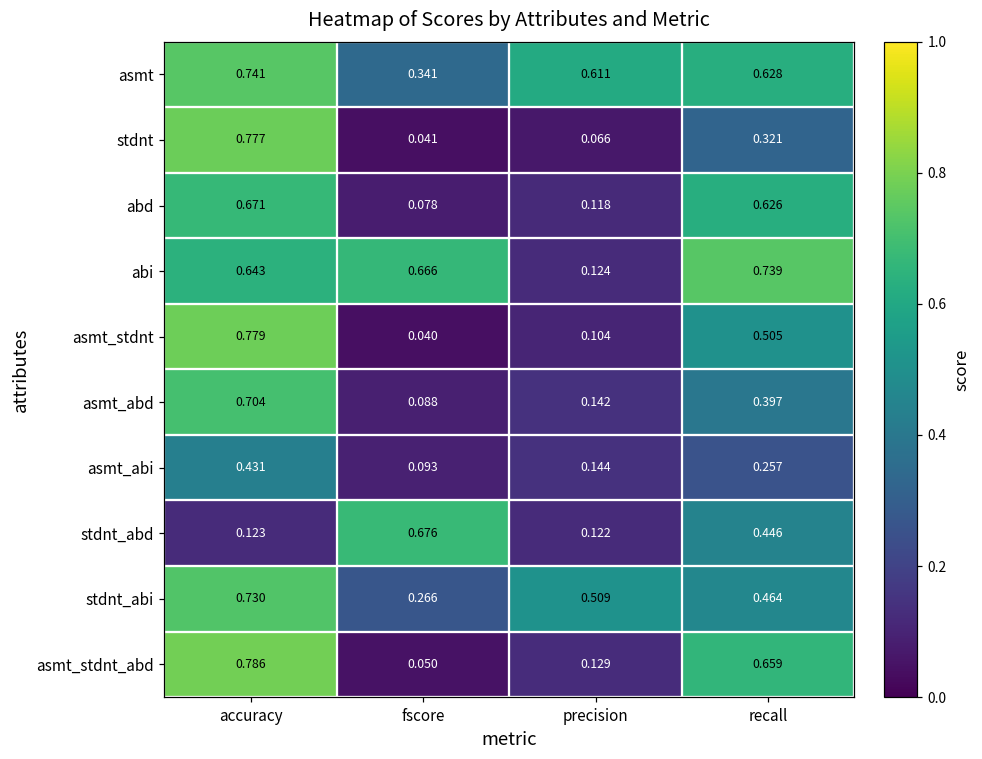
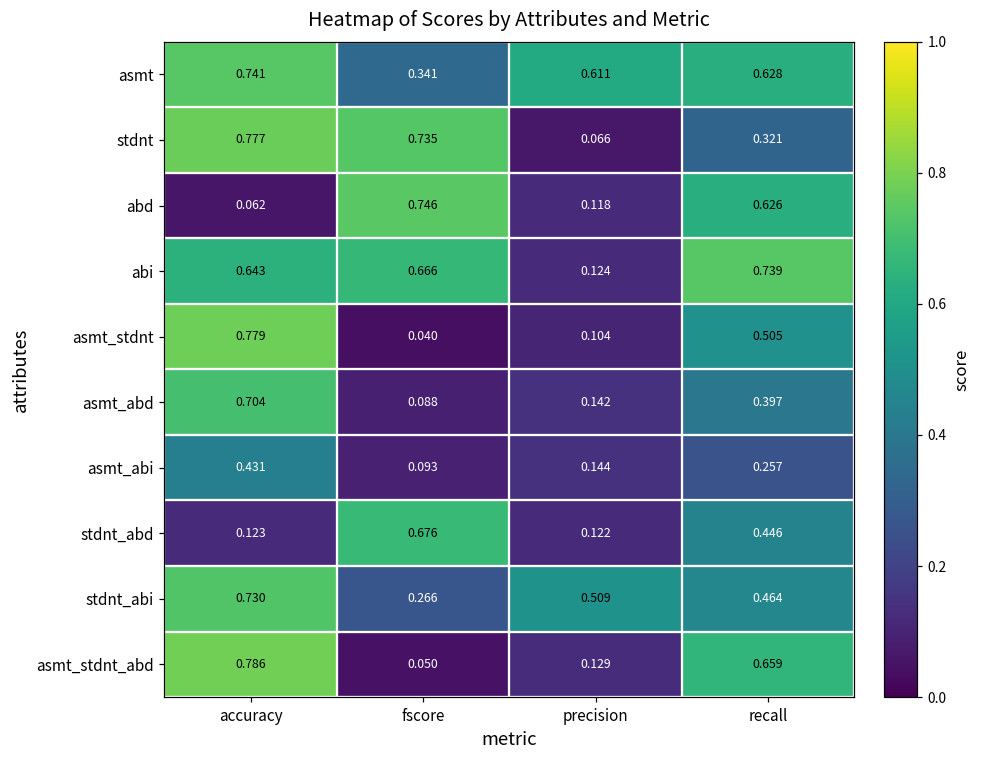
stdnt, fscore: 0.041 -> 0.735
abd, accuracy: 0.671 -> 0.062
abd, fscore: 0.078 -> 0.746
